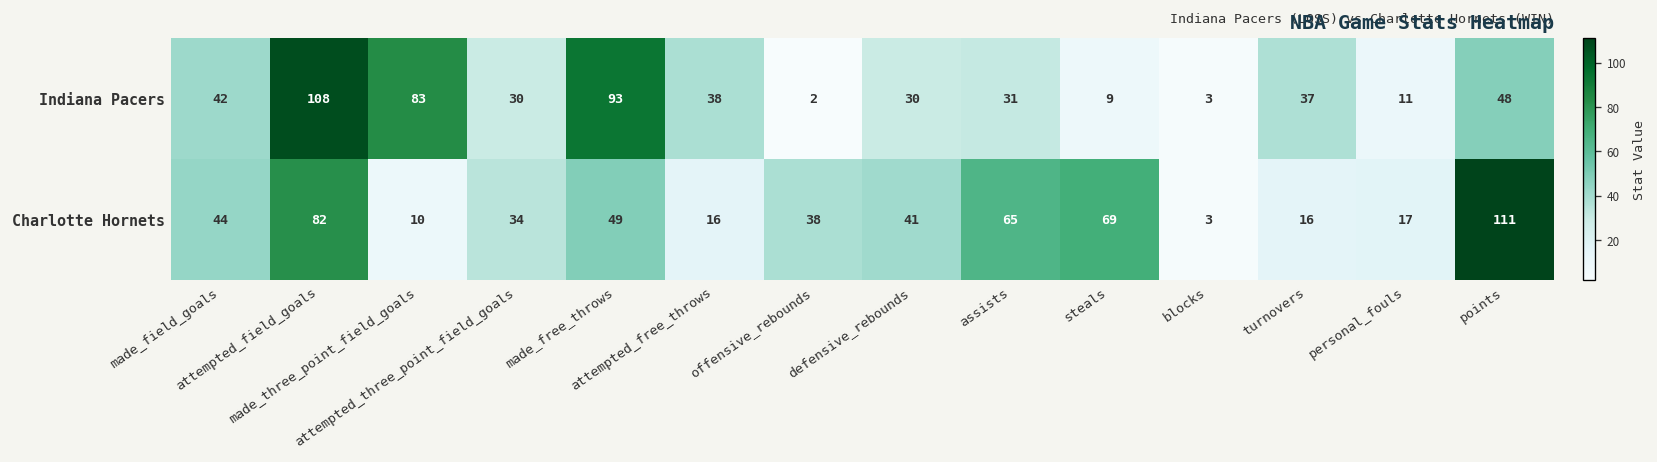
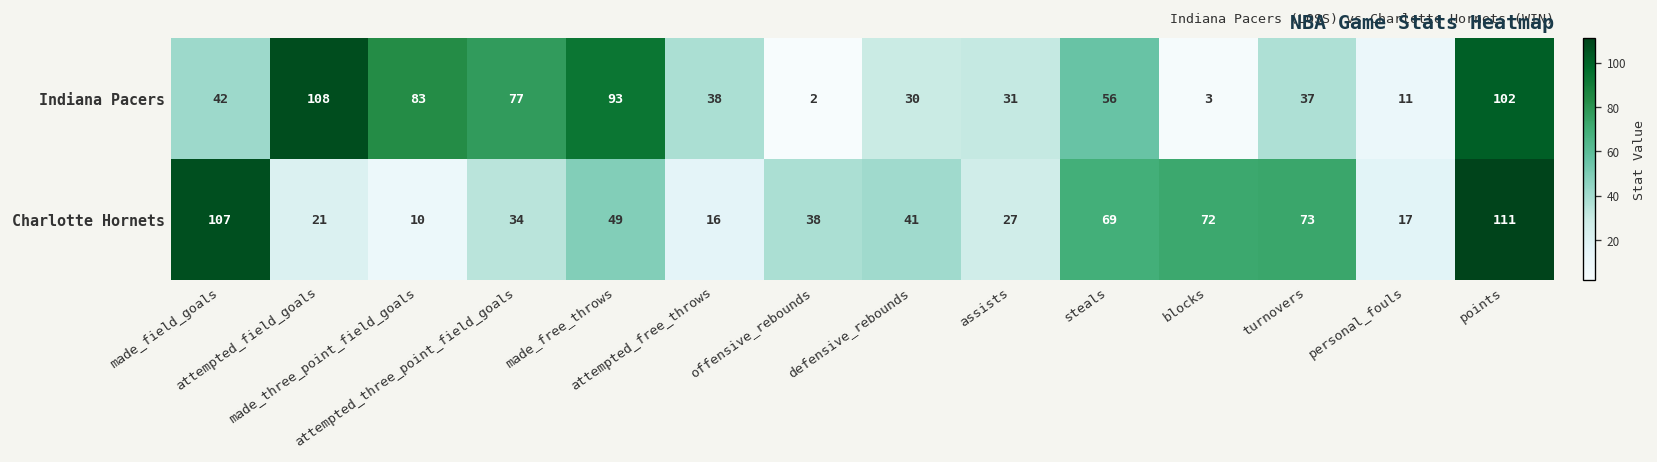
Indiana Pacers, attempted_three_point_field_goals: 30 -> 77
Indiana Pacers, steals: 9 -> 56
Indiana Pacers, points: 48 -> 102
Charlotte Hornets, made_field_goals: 44 -> 107
Charlotte Hornets, attempted_field_goals: 82 -> 21
Charlotte Hornets, assists: 65 -> 27
Charlotte Hornets, blocks: 3 -> 72
Charlotte Hornets, turnovers: 16 -> 73
